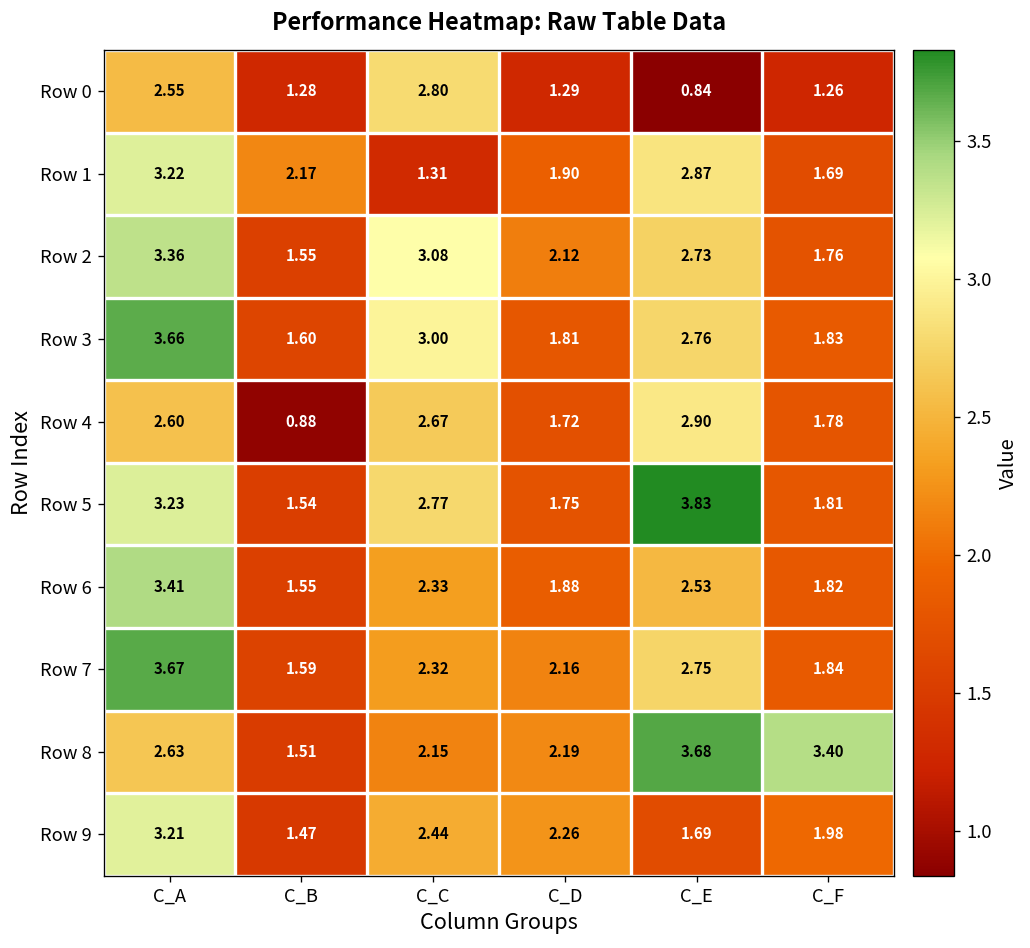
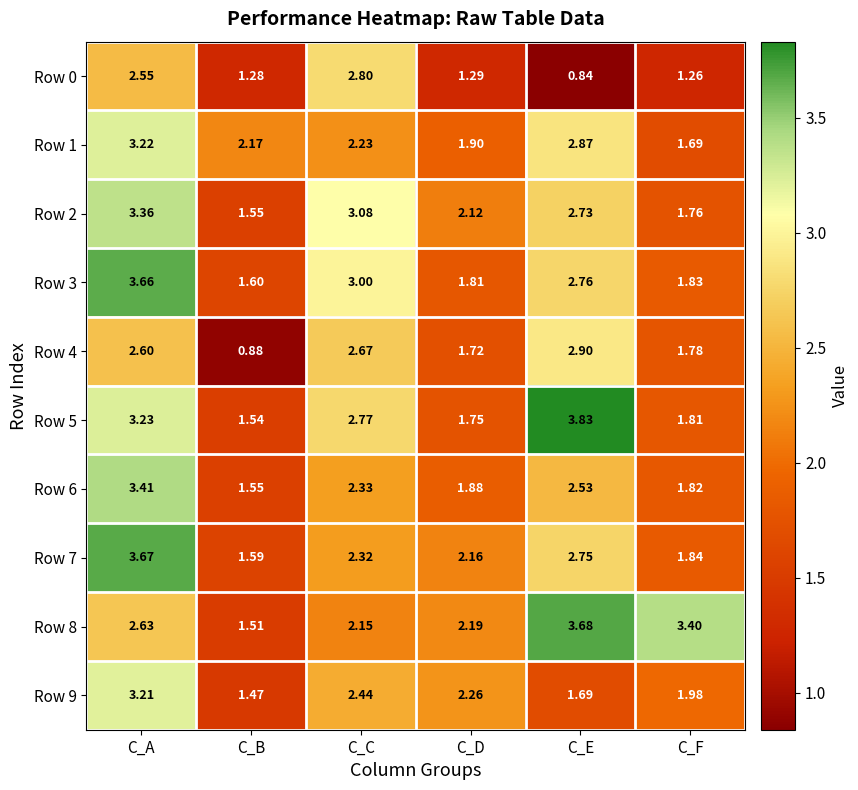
Row 1, C_C: 1.31 -> 2.23
